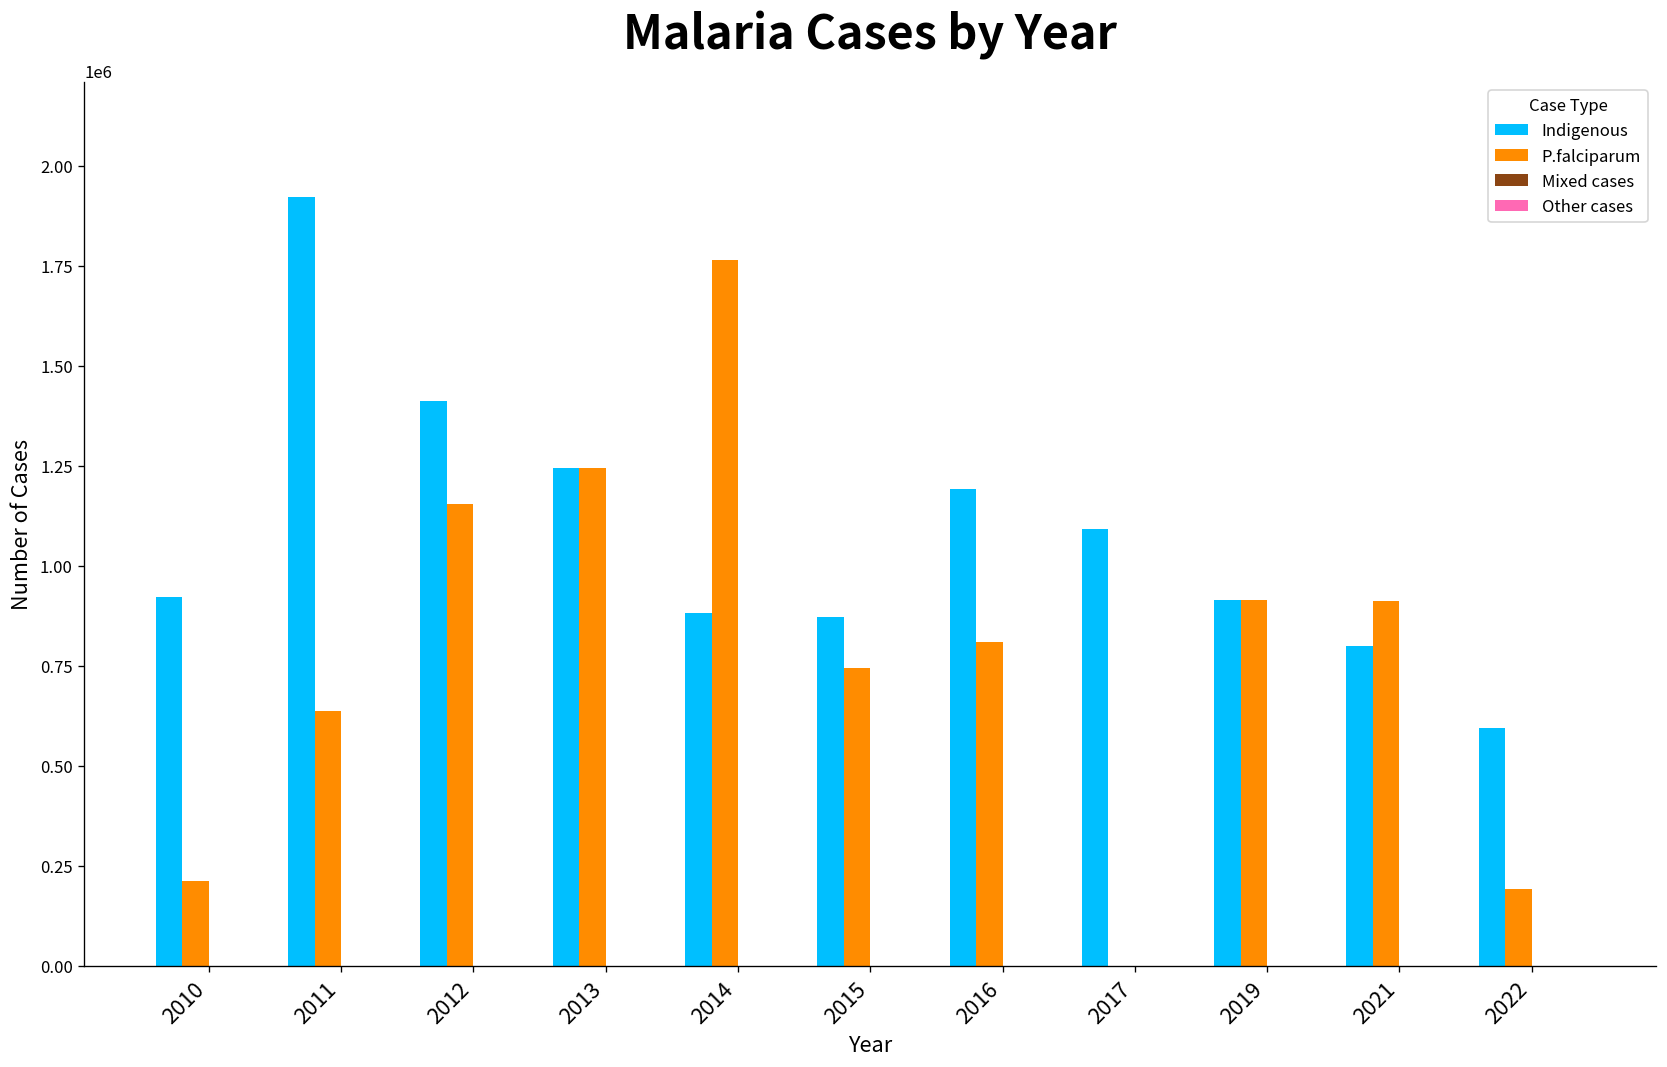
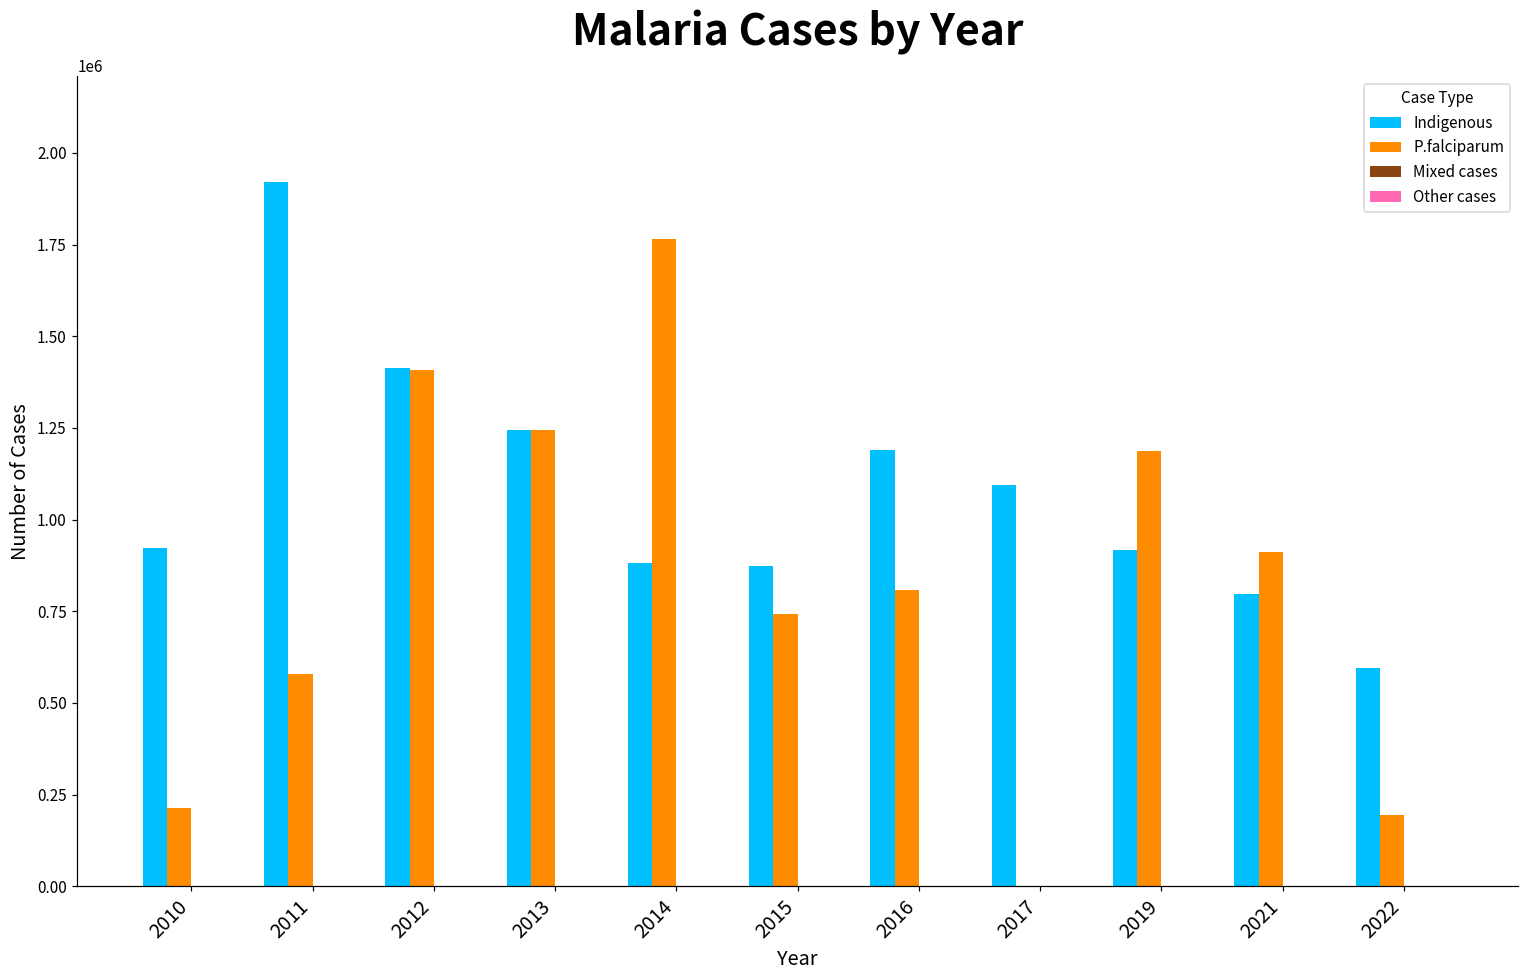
P.falciparum, 2011: 640000 -> 580000
P.falciparum, 2012: 1160000 -> 1410000
P.falciparum, 2019: 920000 -> 1190000
